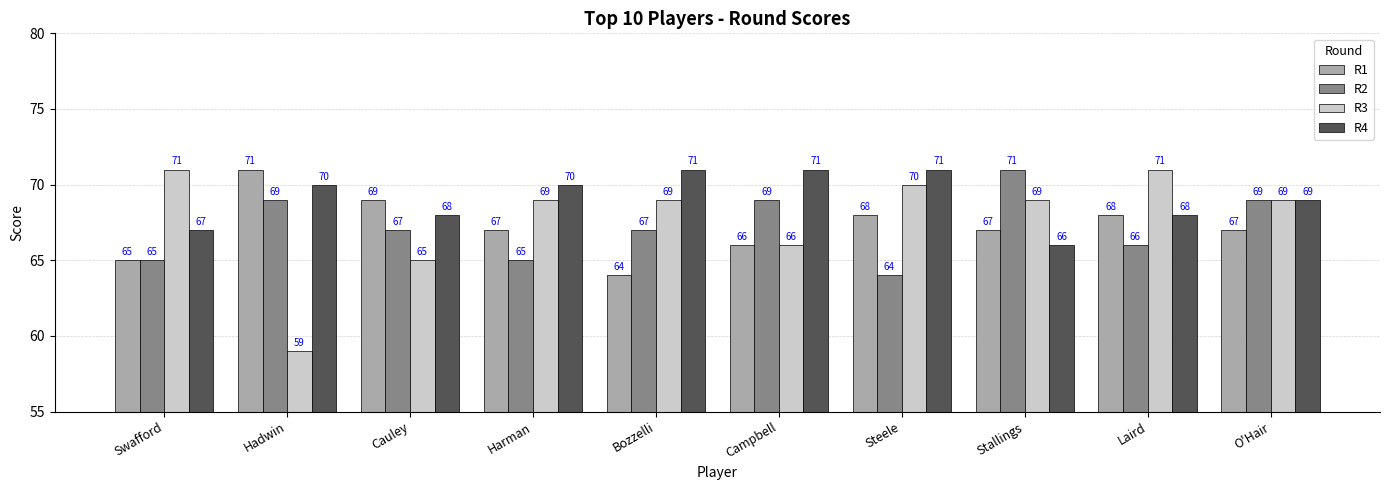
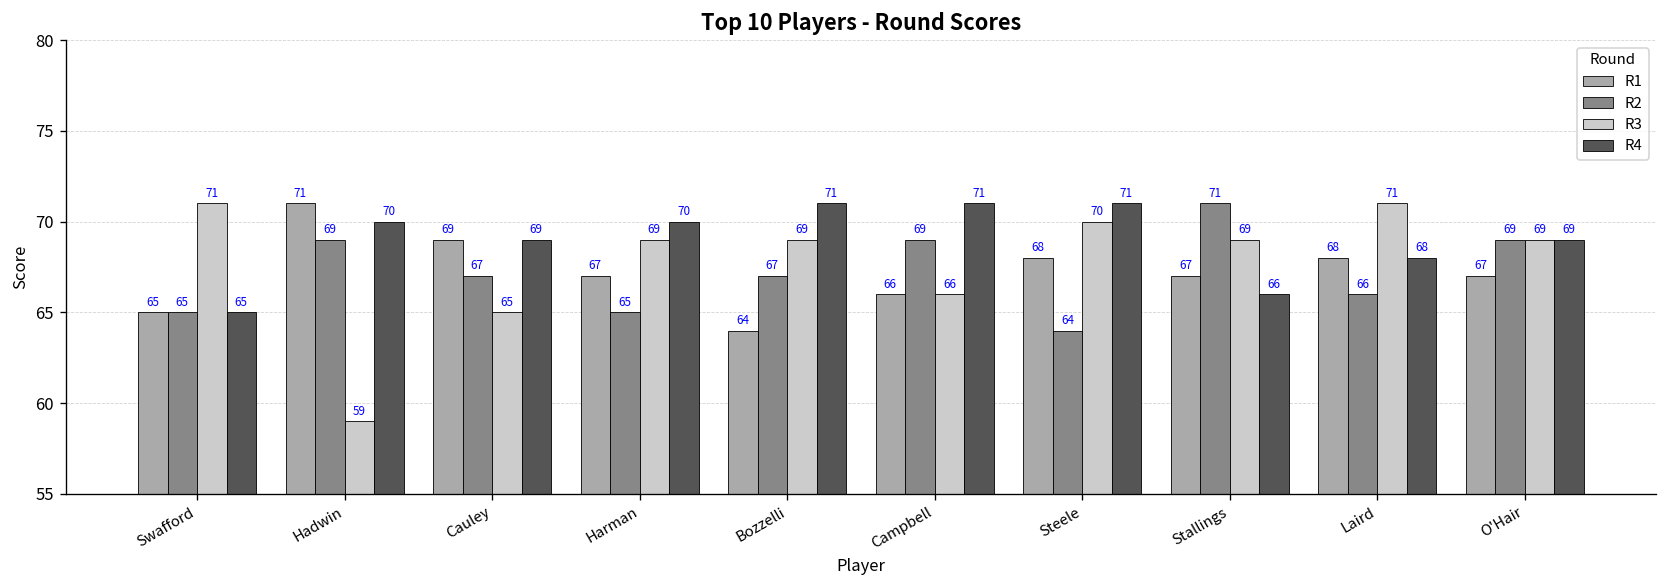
R4, Swafford: 67 -> 65
R4, Cauley: 68 -> 69
